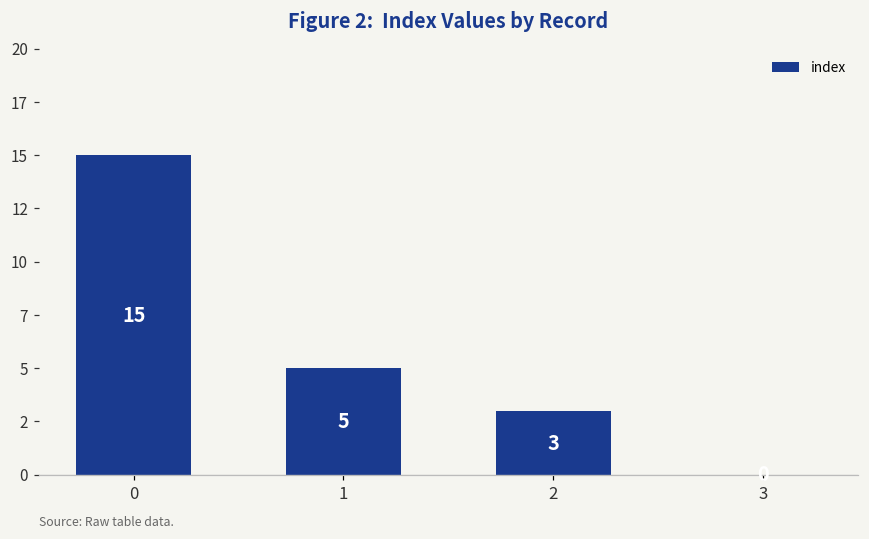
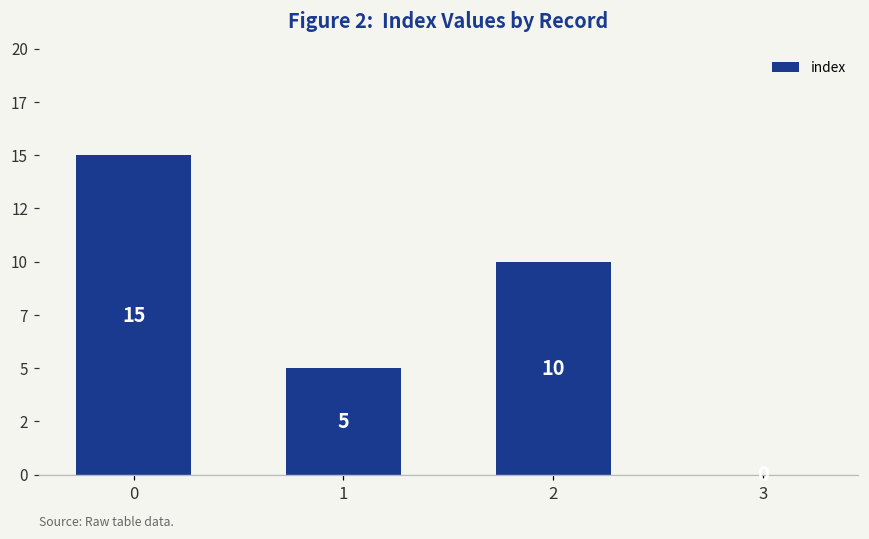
2: 3 -> 10
